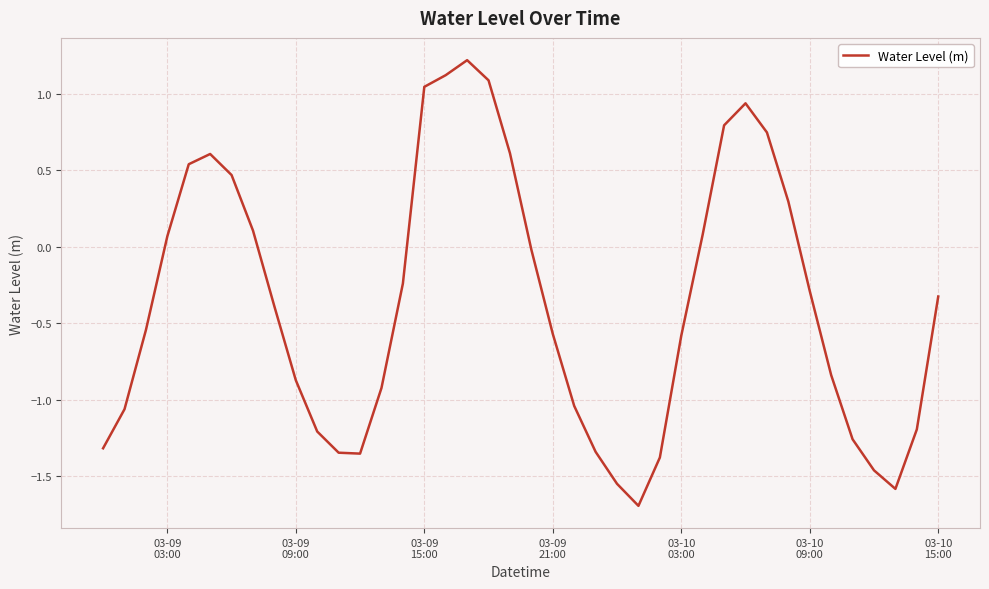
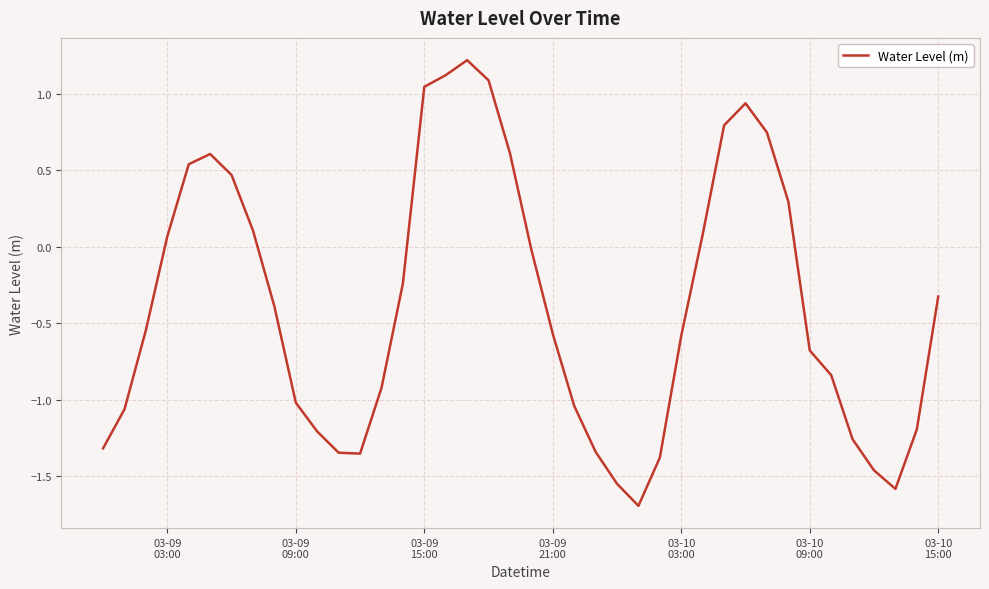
03-09 09:00: -0.87 -> -1.02
03-10 09:00: -0.29 -> -0.68
